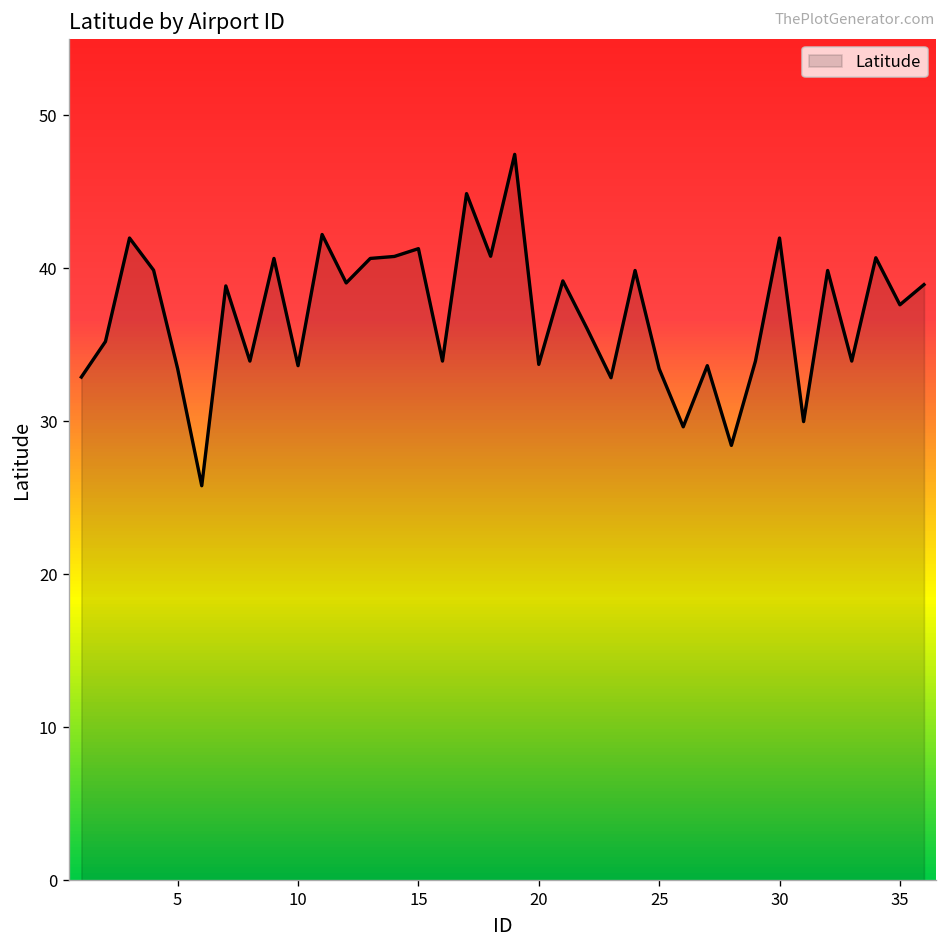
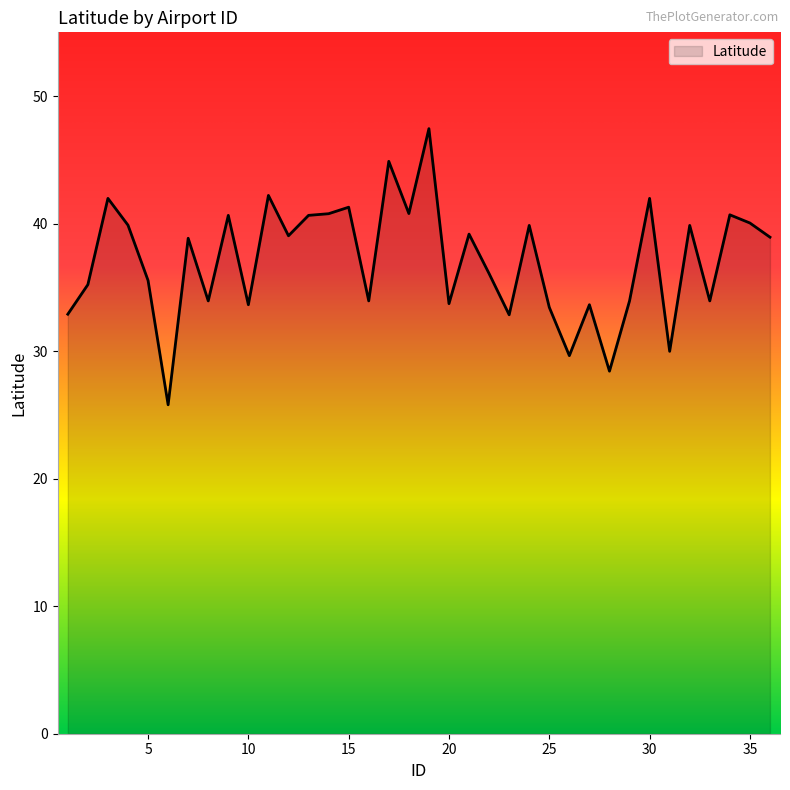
5: 33.4 -> 35.5
35: 37.6 -> 40.0
